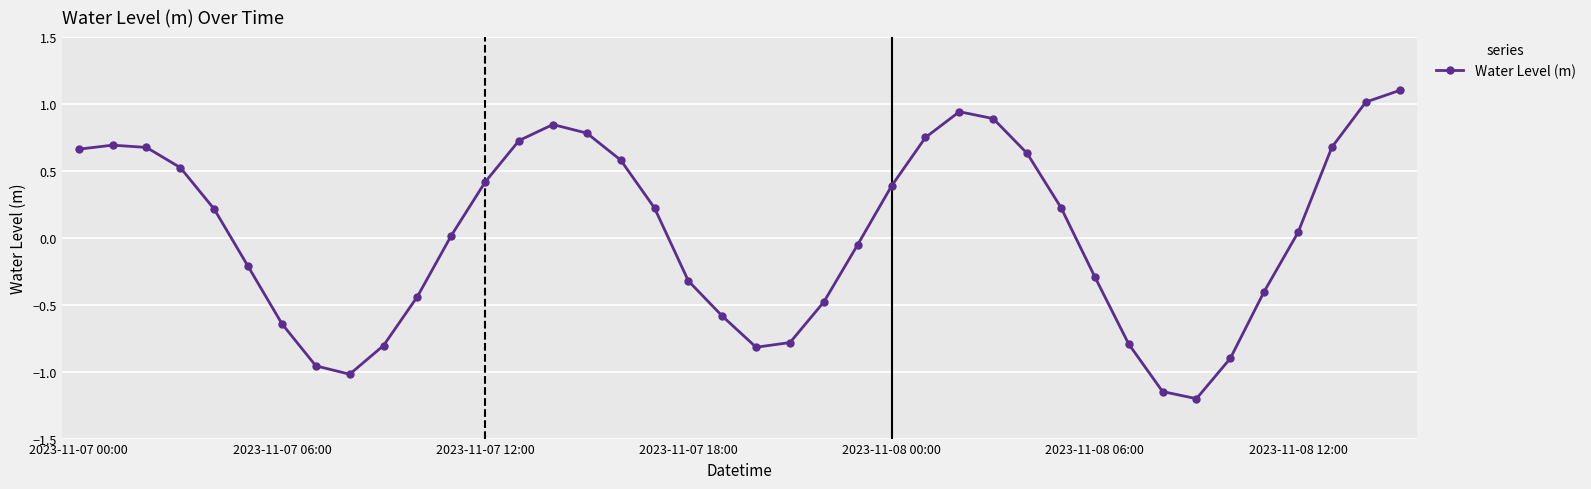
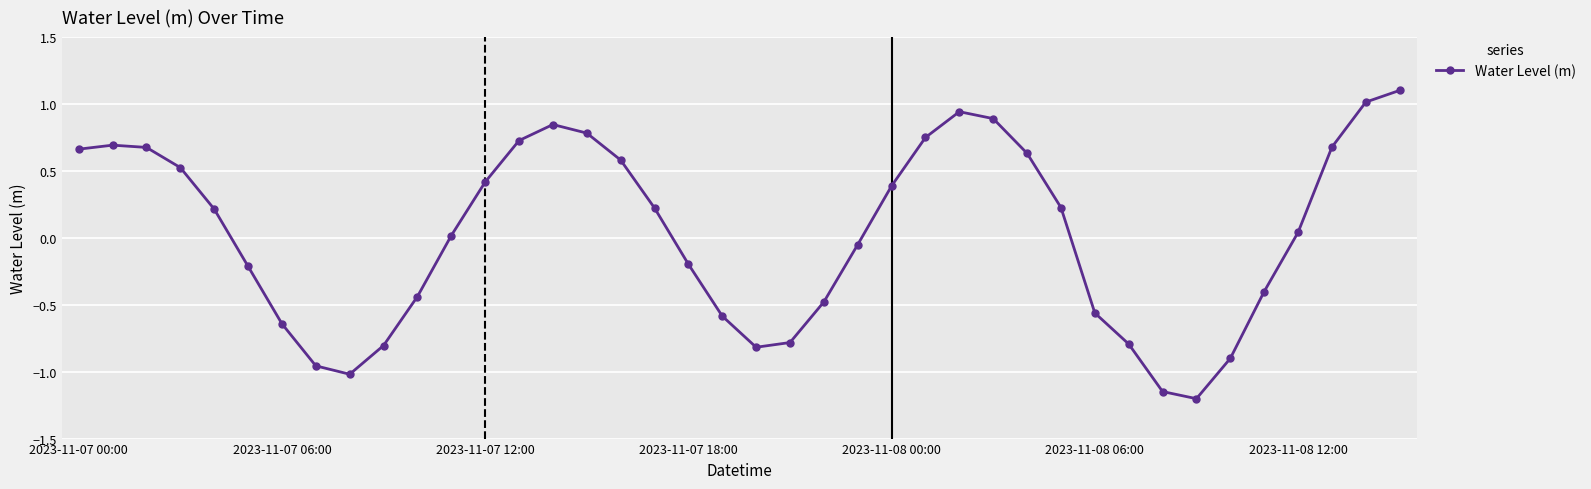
2023-11-07 18:00: -0.32 -> -0.20
2023-11-08 06:00: -0.29 -> -0.56
